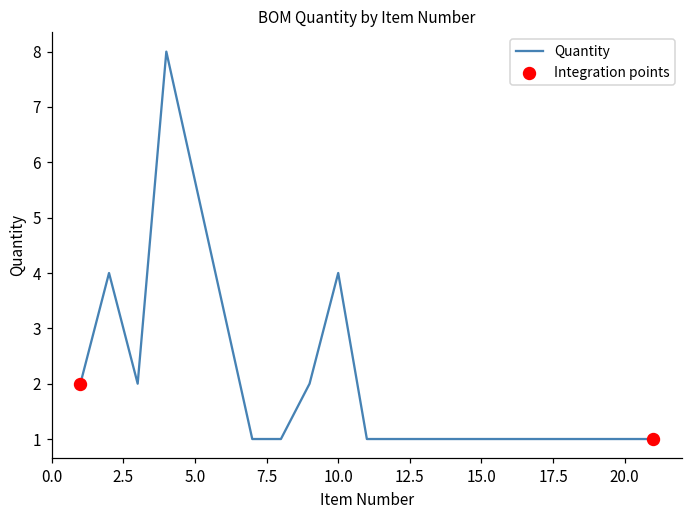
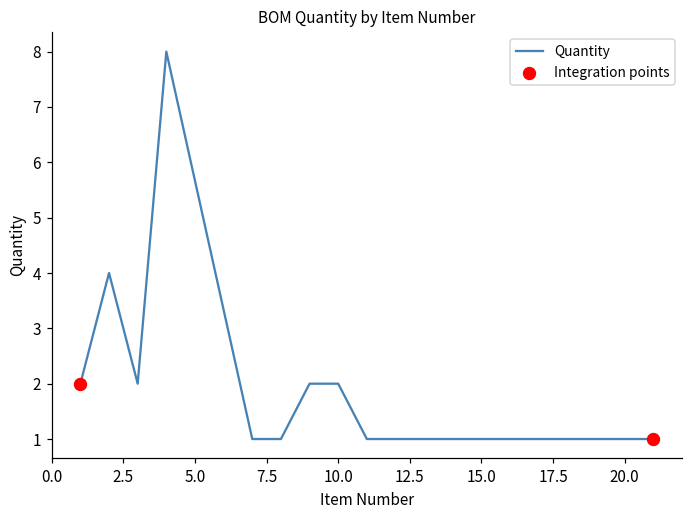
Quantity, 10.0: 4 -> 2
